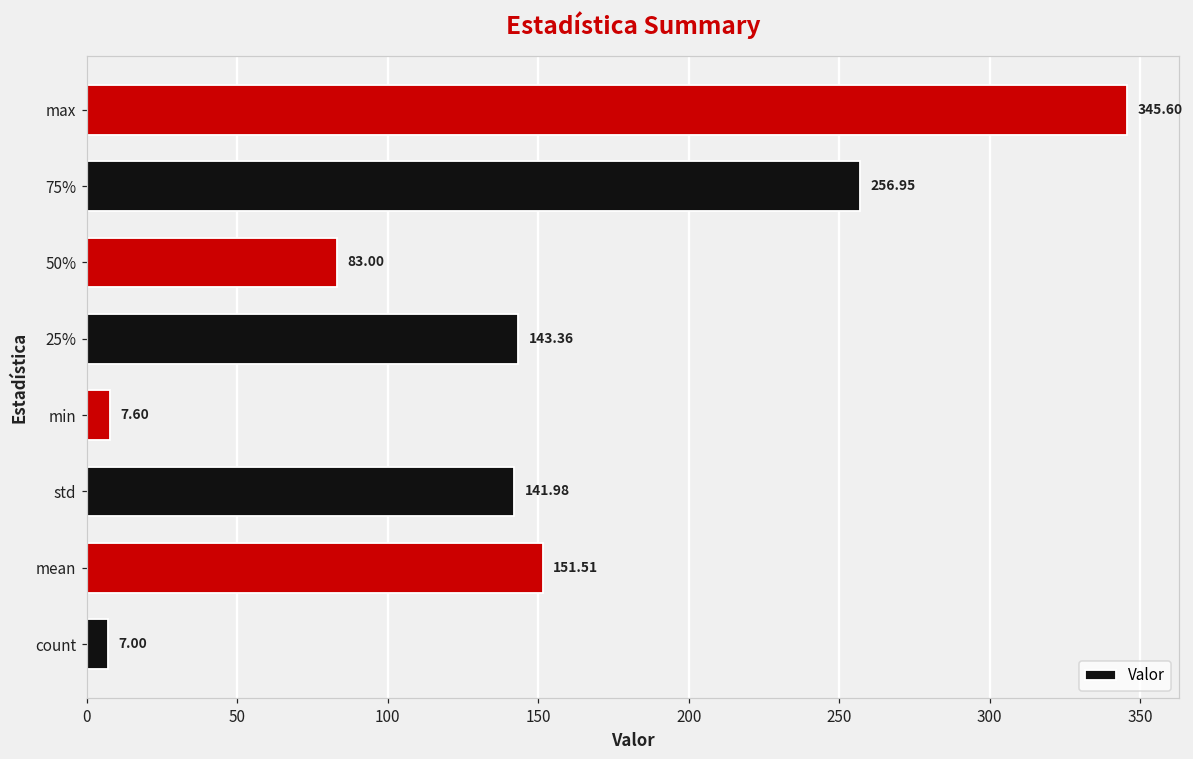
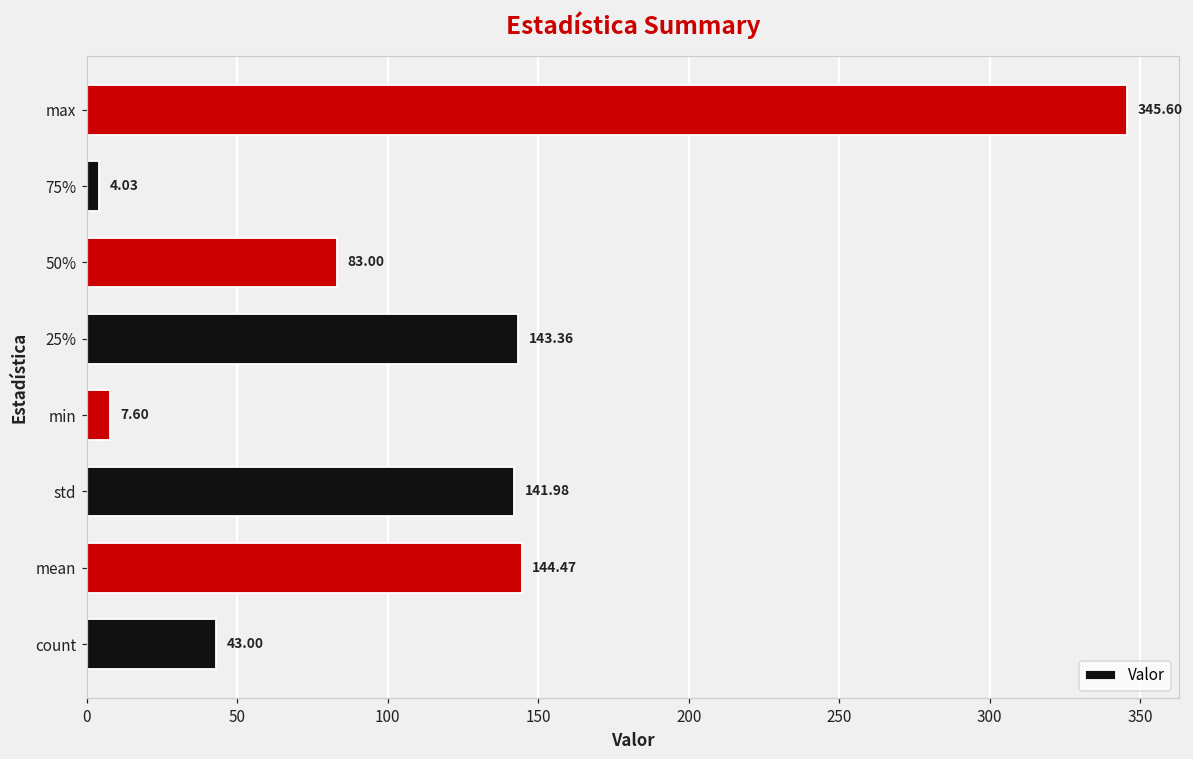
75%: 256.95 -> 4.03
mean: 151.51 -> 144.47
count: 7.00 -> 43.00
